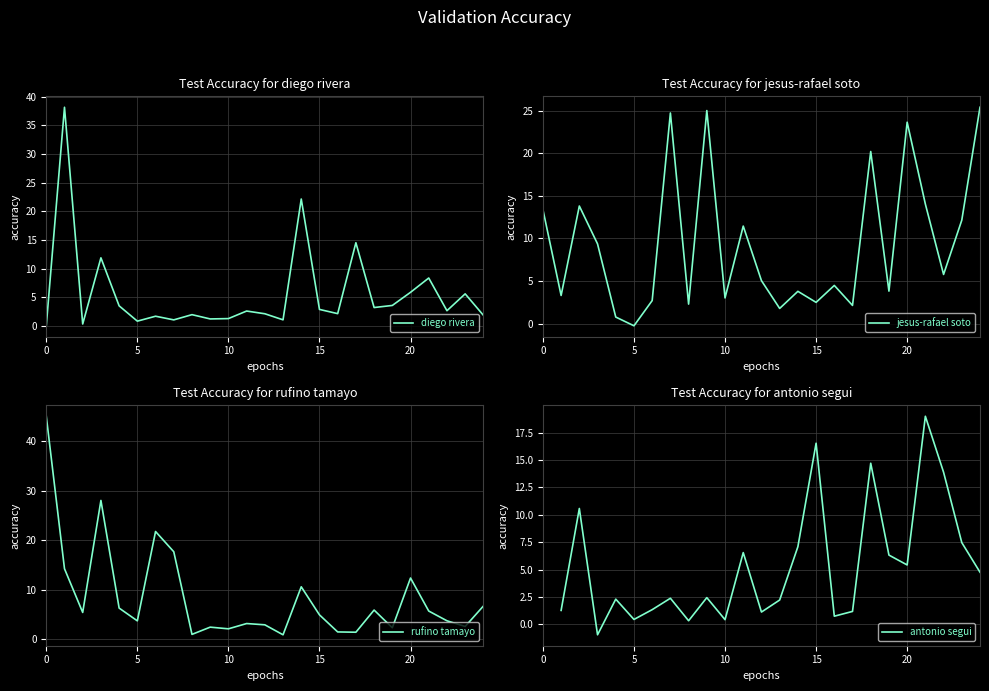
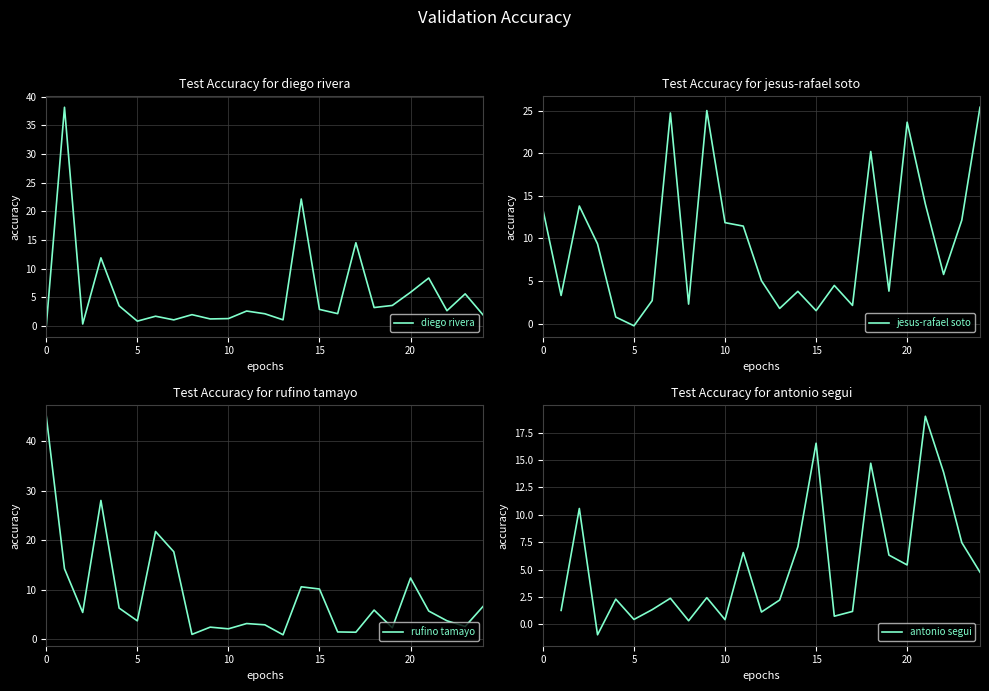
Test Accuracy for jesus-rafael soto, 10: 3 -> 12
Test Accuracy for jesus-rafael soto, 15: 2.5 -> 1.5
Test Accuracy for rufino tamayo, 15: 5 -> 10
